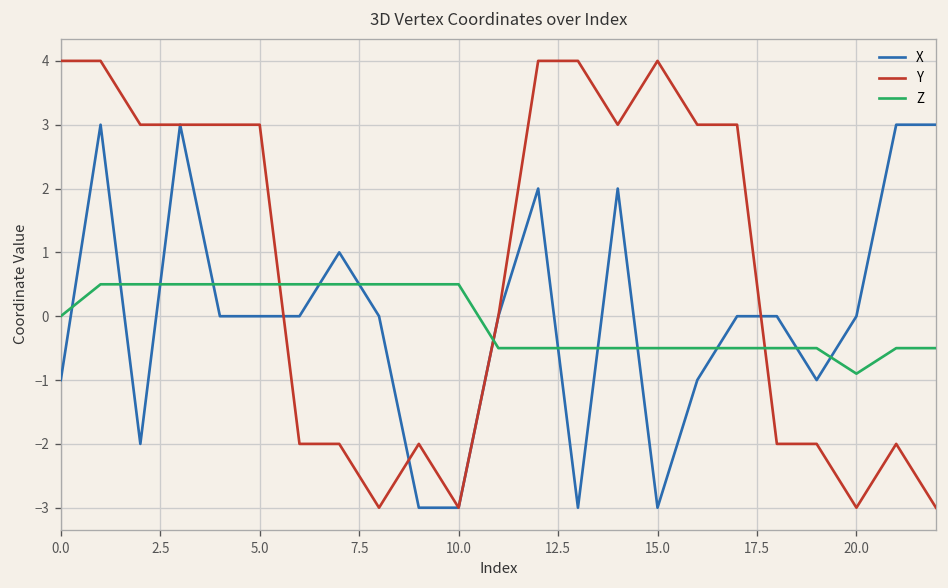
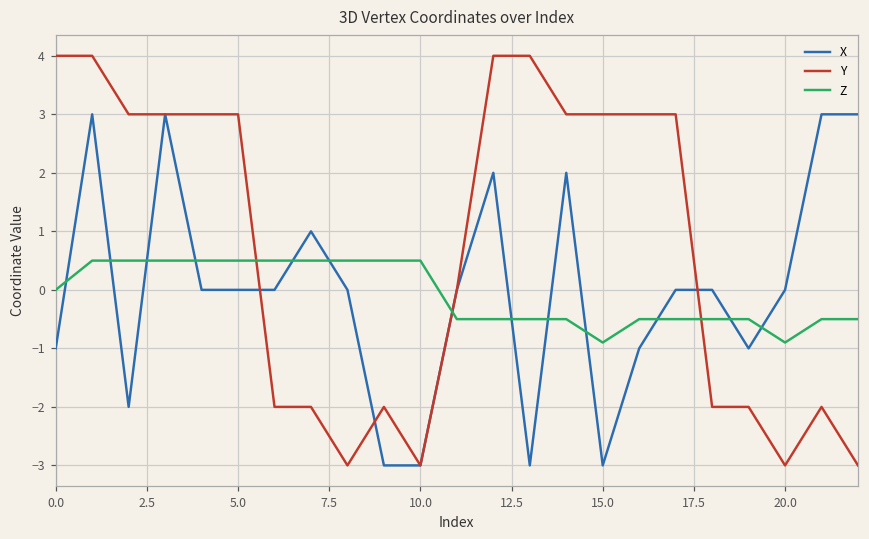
Y, 15.0: 4 -> 3
Z, 15.0: -0.5 -> -0.9
